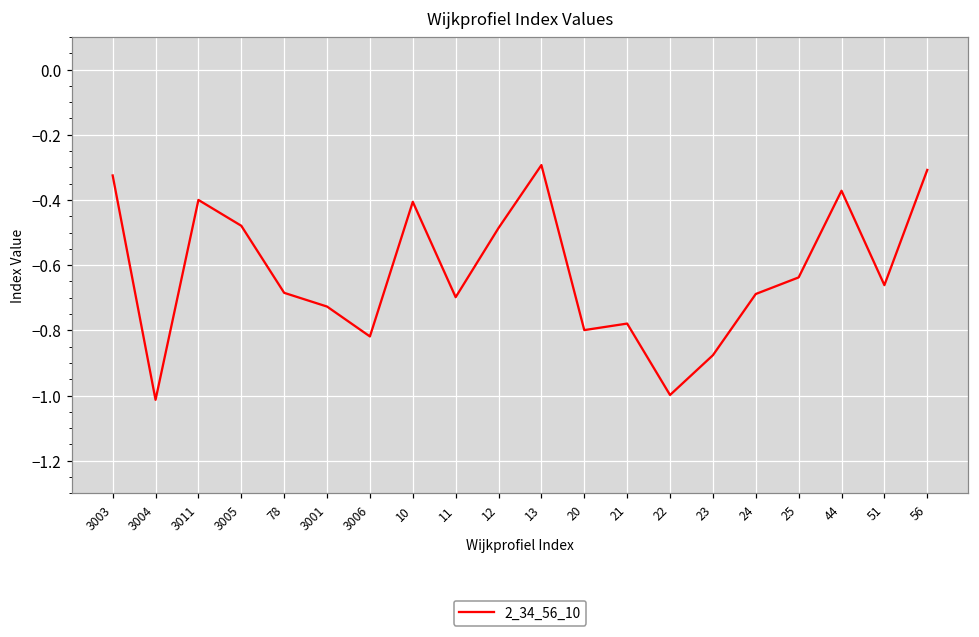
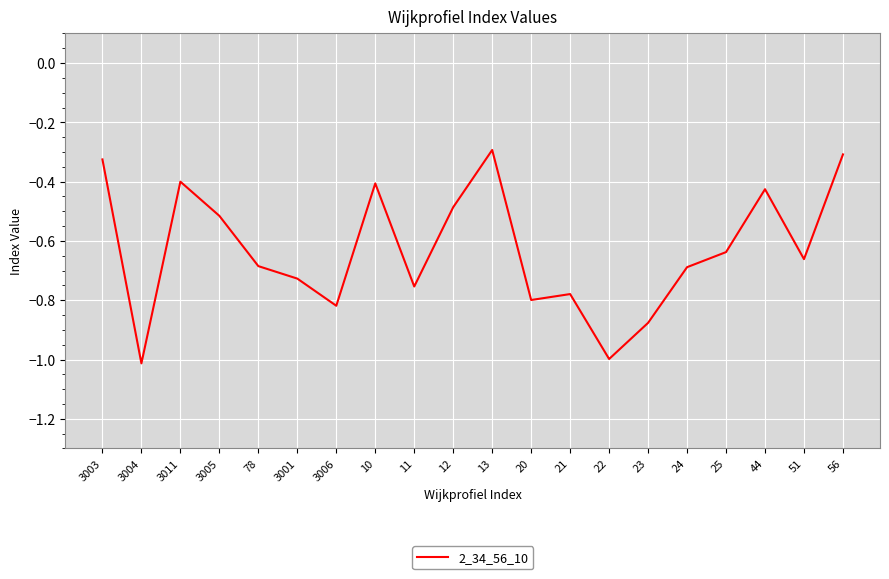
3005: -0.48 -> -0.52
11: -0.70 -> -0.75
44: -0.37 -> -0.43
